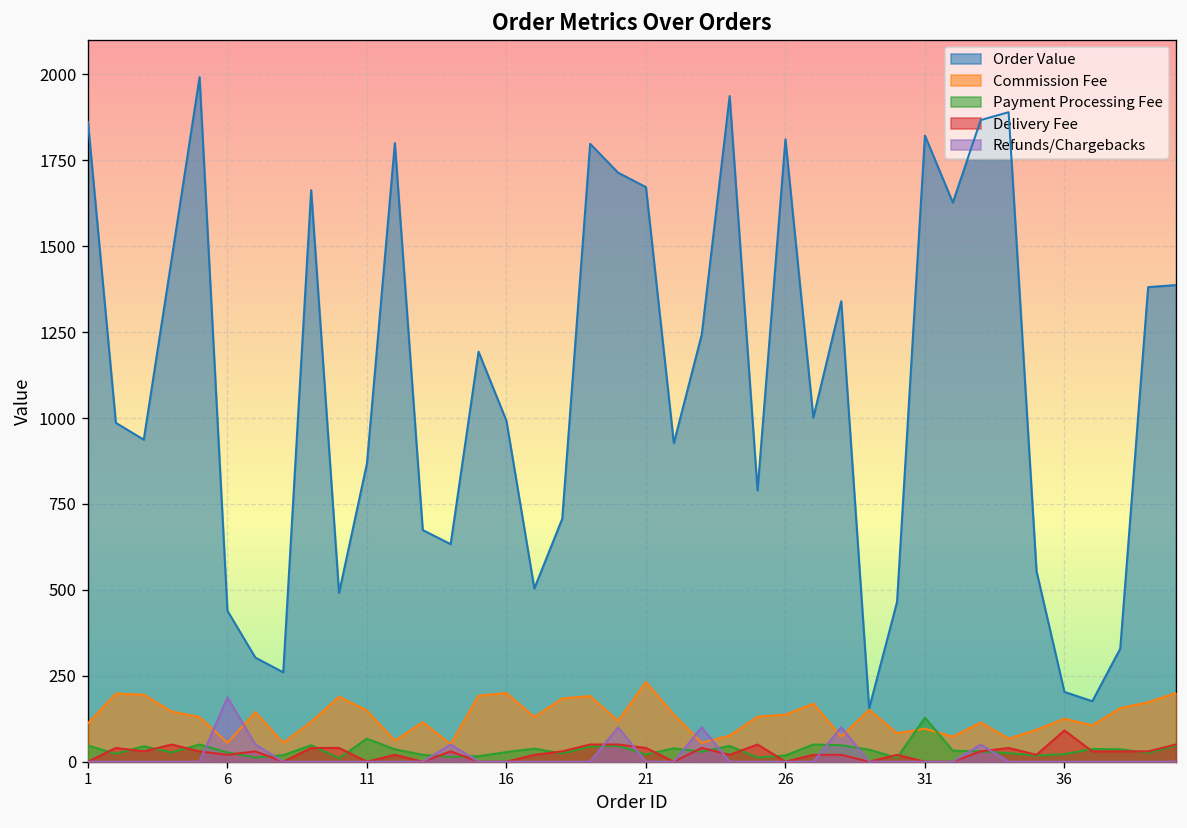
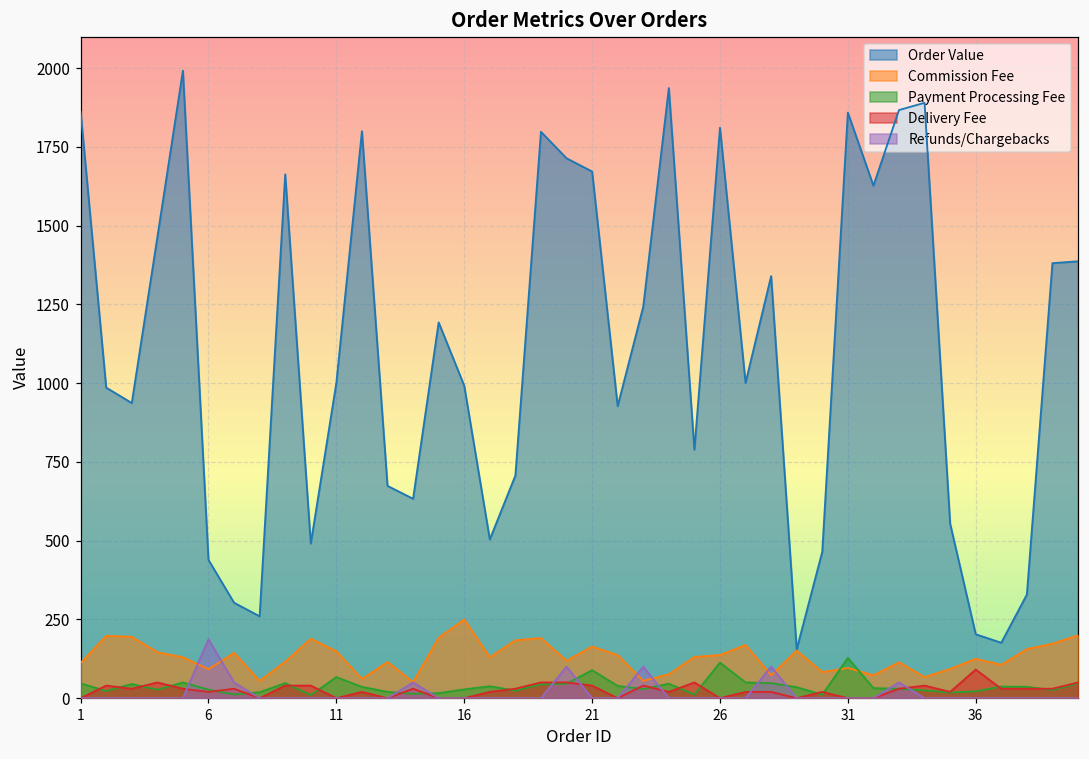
Commission Fee, 6: 60 -> 90
Order Value, 11: 870 -> 1000
Commission Fee, 16: 200 -> 250
Commission Fee, 21: 230 -> 160
Payment Processing Fee, 21: 20 -> 90
Payment Processing Fee, 26: 20 -> 110
Order Value, 31: 1820 -> 1860
